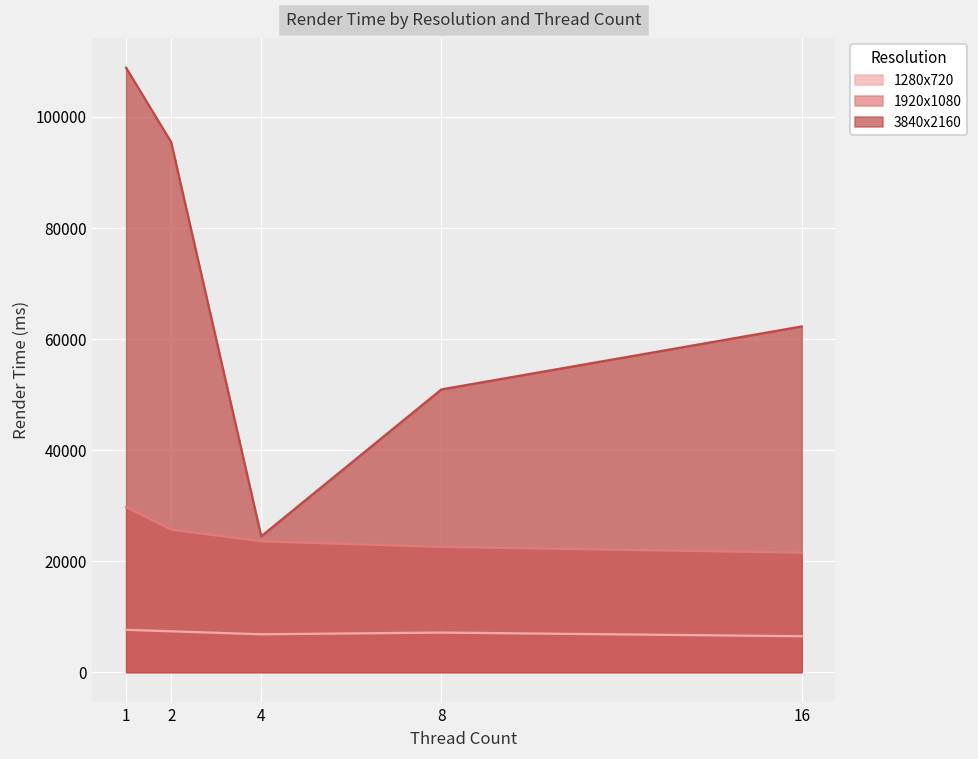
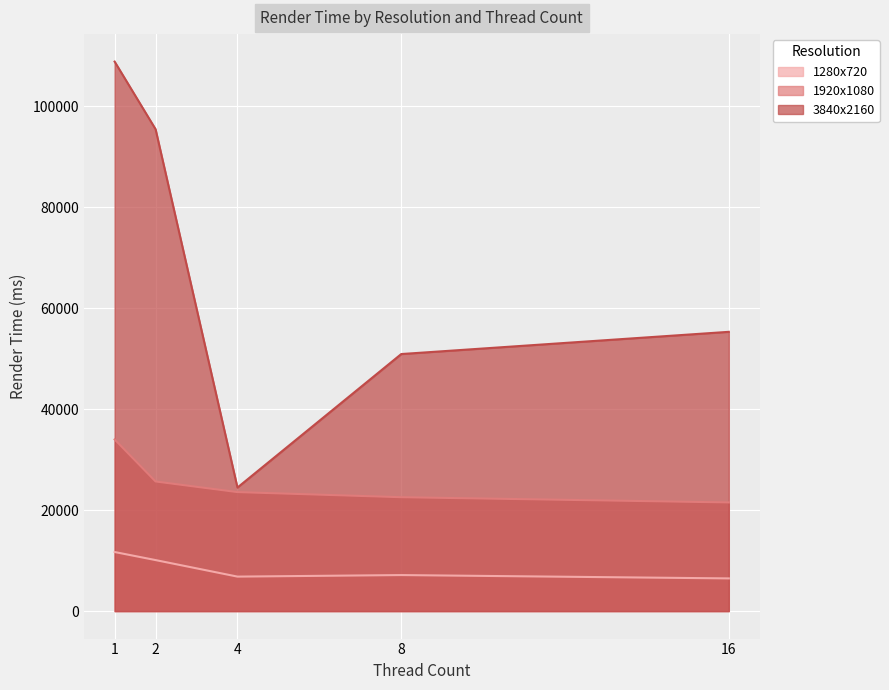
1280x720, 1: 8000 -> 12000
1920x1080, 1: 30000 -> 34000
1280x720, 2: 7000 -> 10000
3840x2160, 16: 62000 -> 55000
